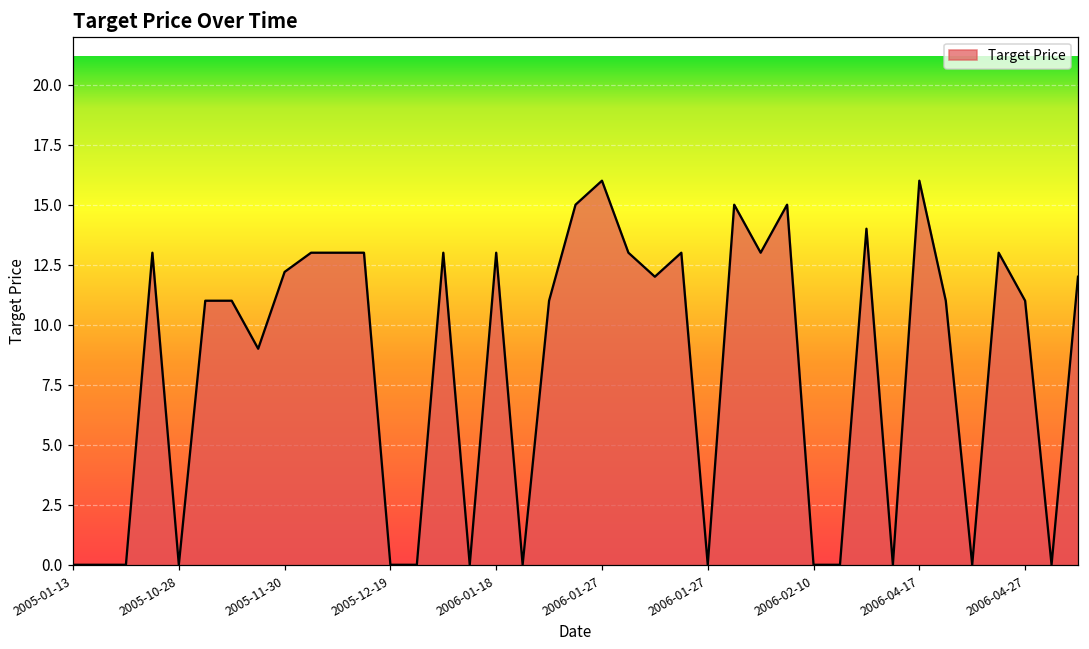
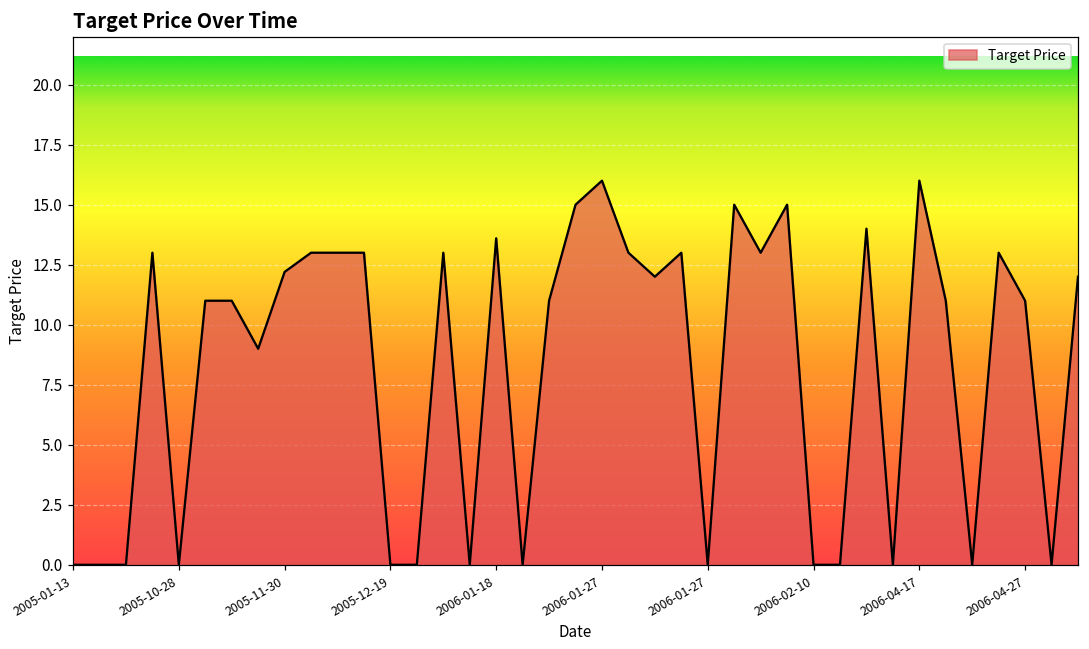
2006-01-18: 13.0 -> 13.6
